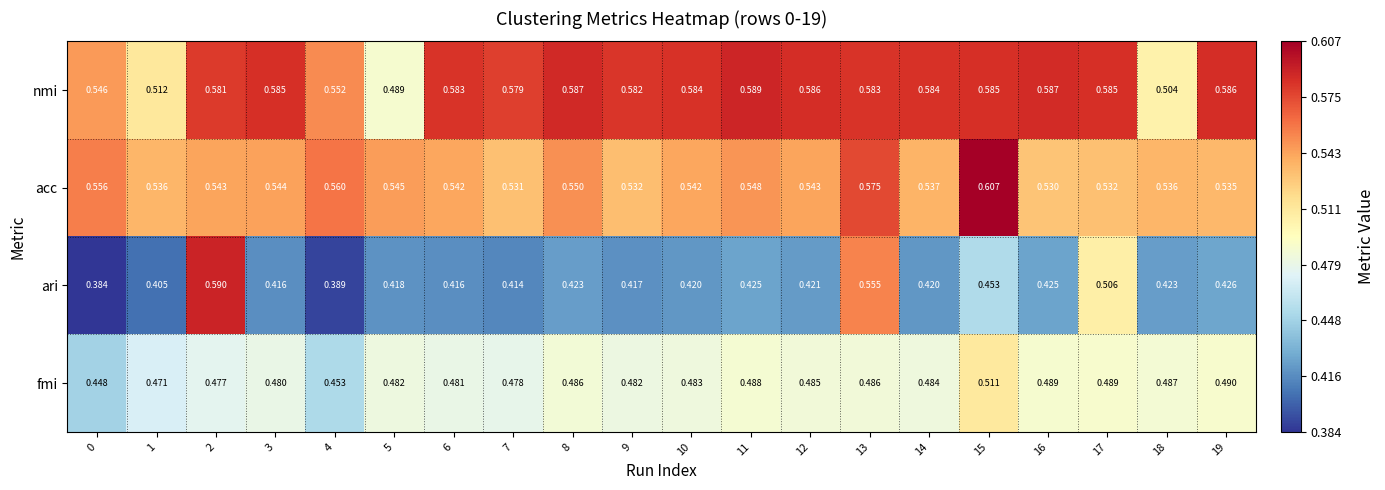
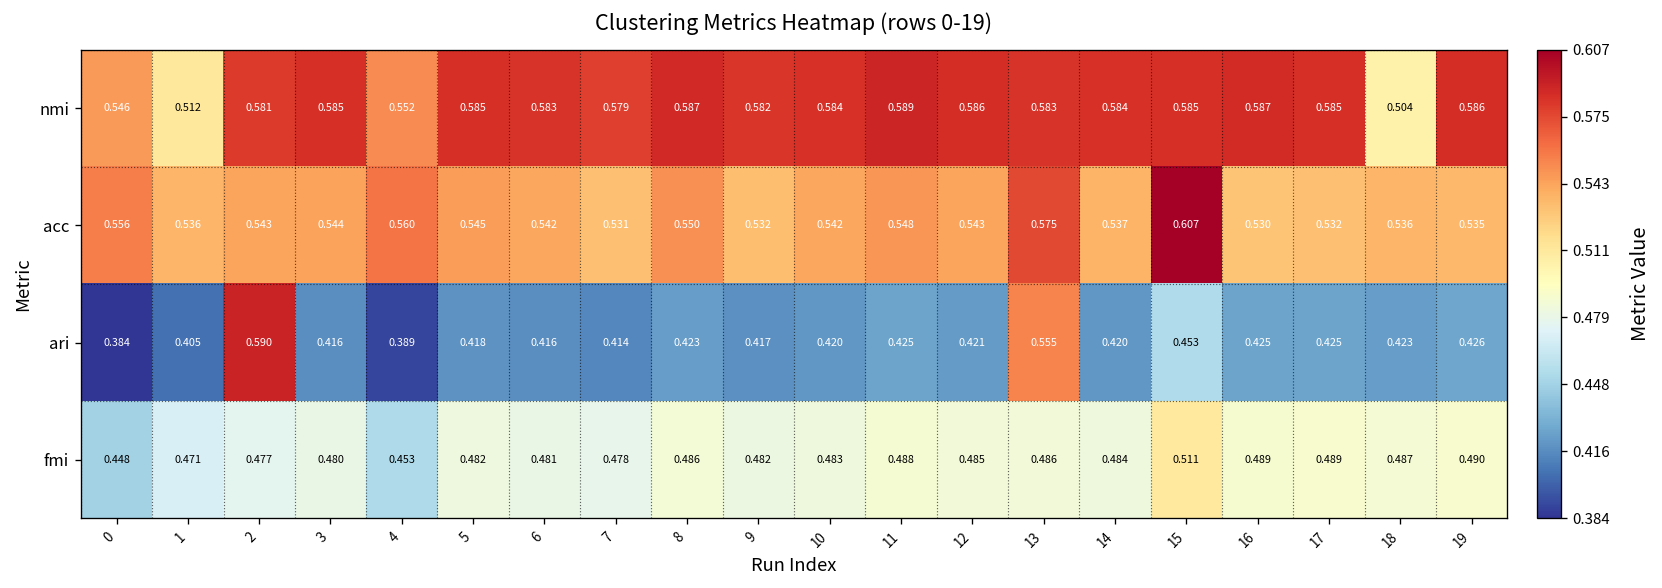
nmi, 5: 0.489 -> 0.585
ari, 17: 0.506 -> 0.425
